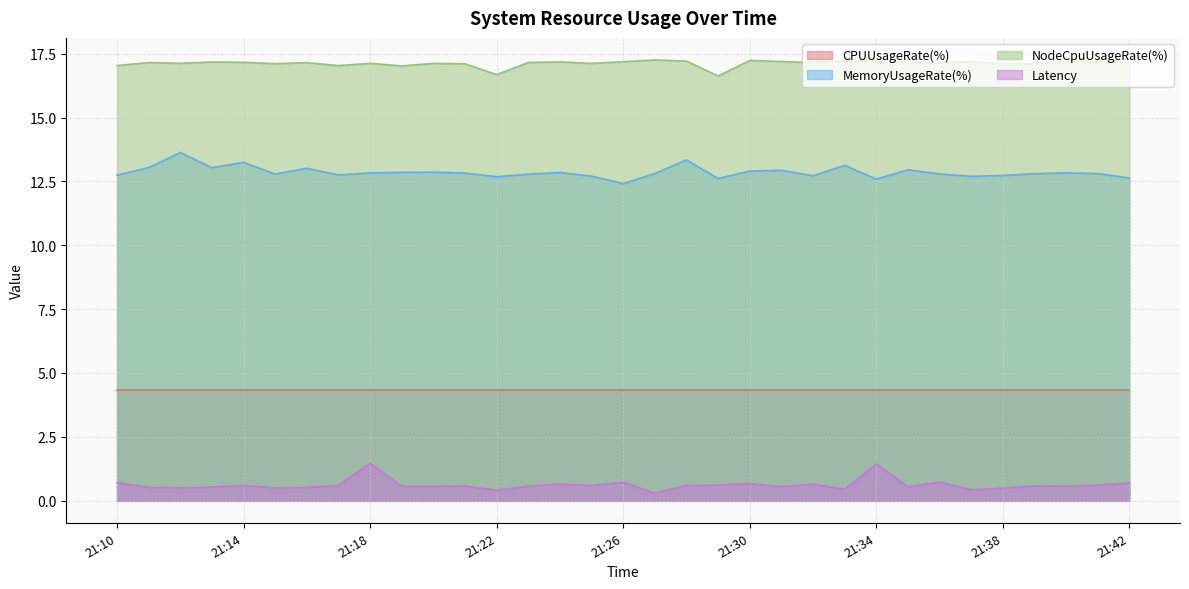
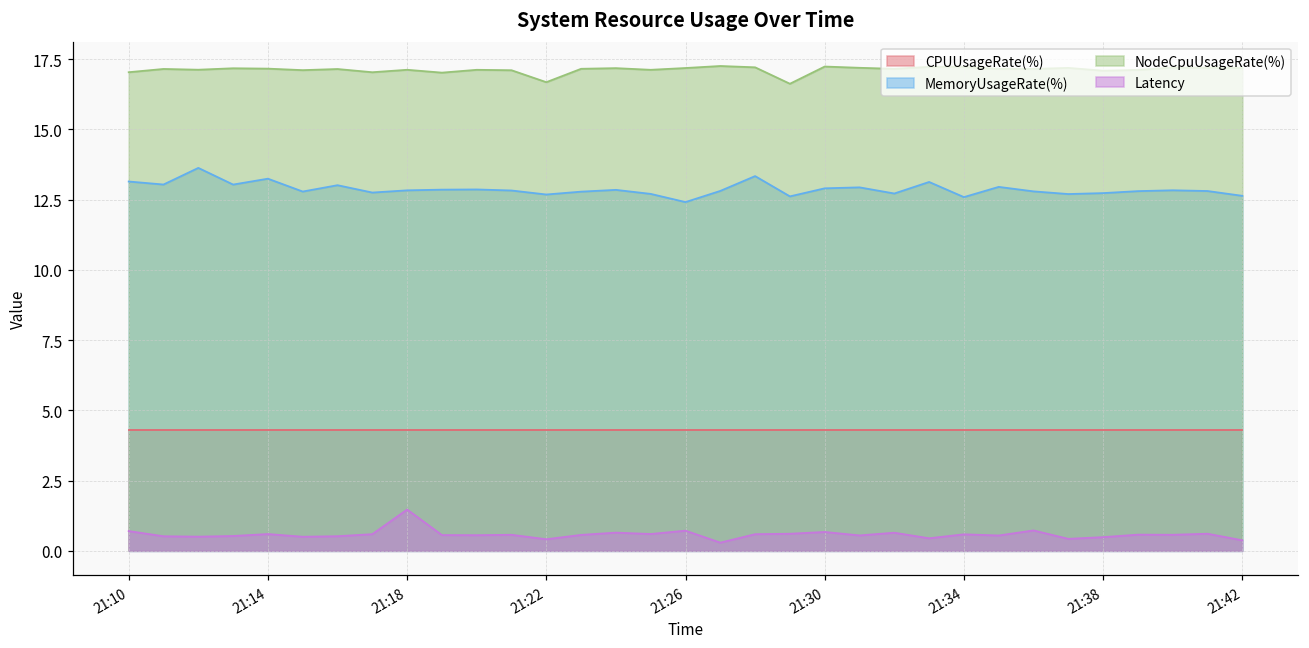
MemoryUsageRate(%), 21:10: 12.7 -> 13.1
Latency, 21:34: 1.4 -> 0.6
Latency, 21:42: 0.7 -> 0.4
